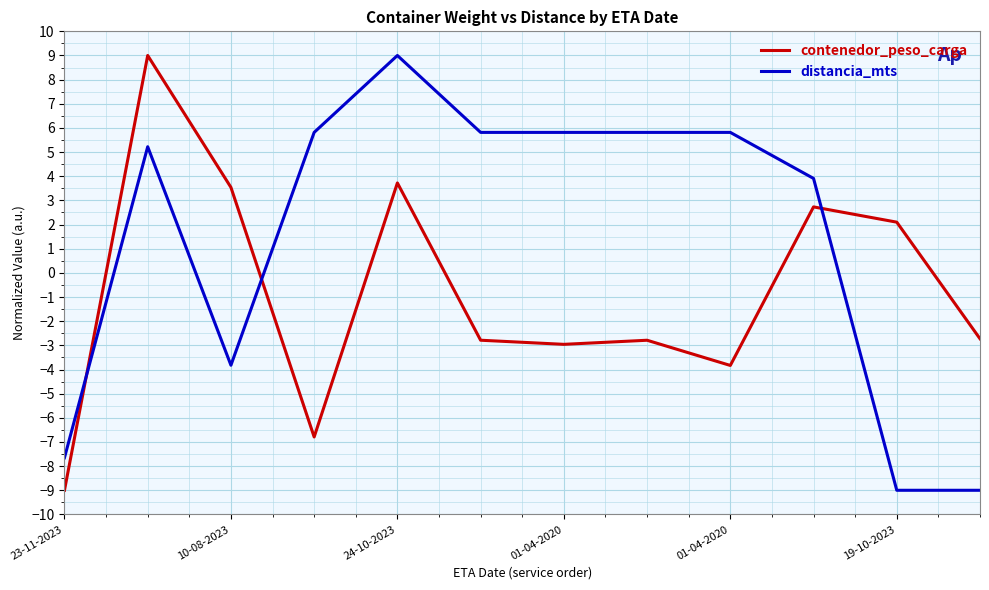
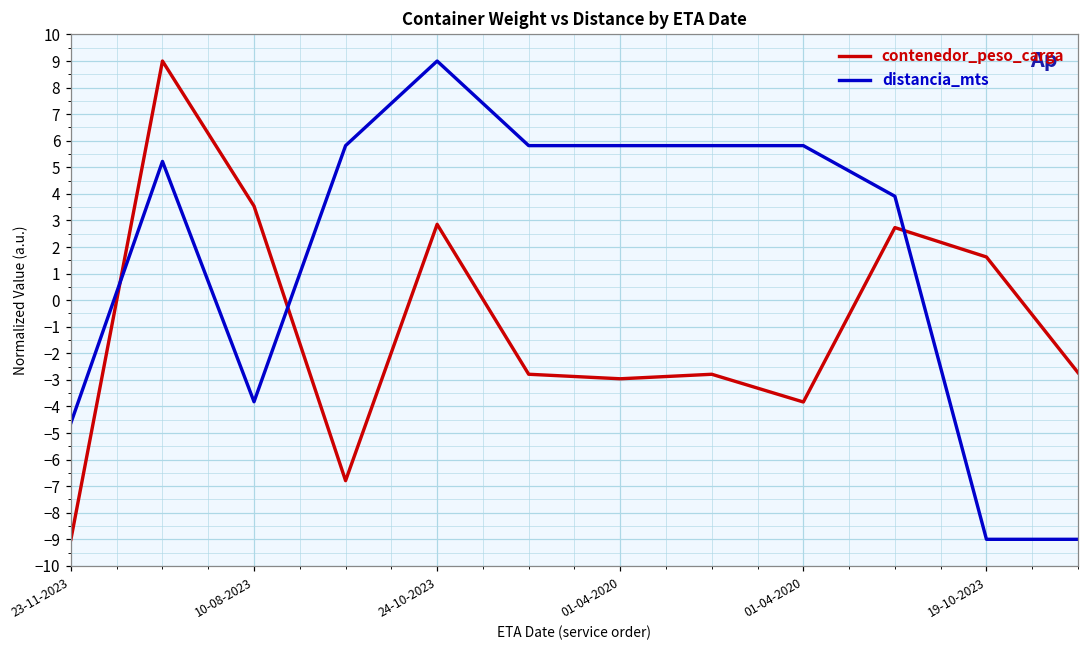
distancia_mts, 23-11-2023: -7.7 -> -4.6
contenedor_peso_carga, 24-10-2023: 3.7 -> 2.9
contenedor_peso_carga, 19-10-2023: 2.1 -> 1.6
